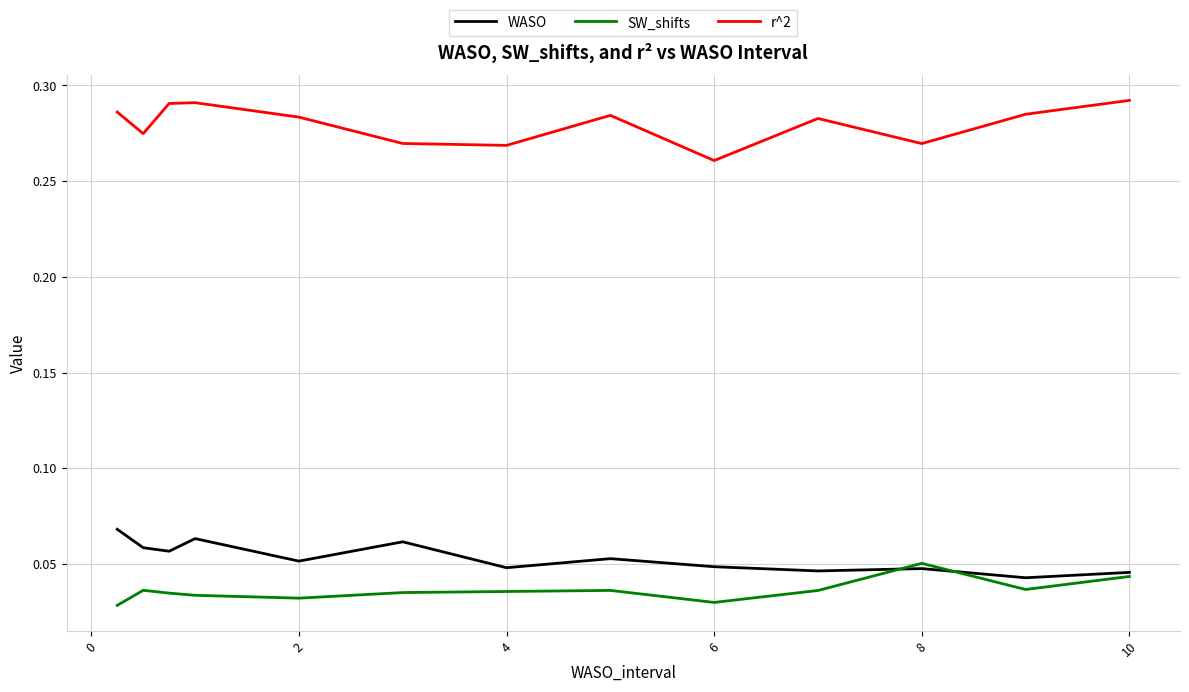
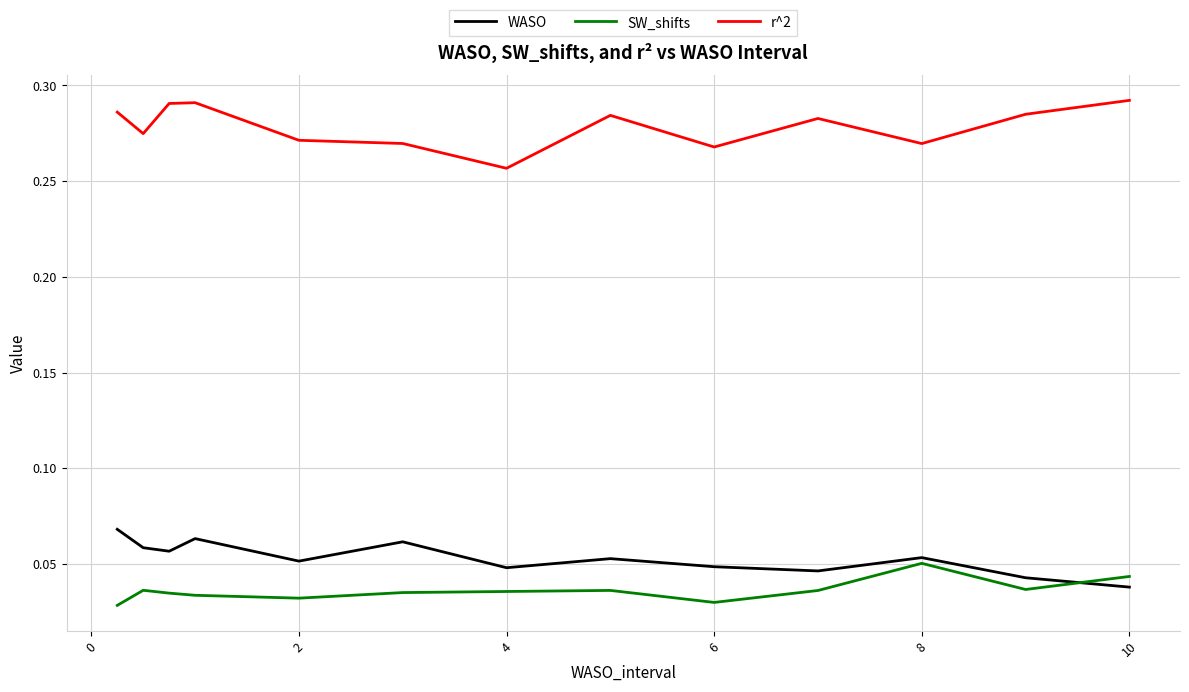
r^2, 2: 0.283 -> 0.271
r^2, 4: 0.269 -> 0.257
r^2, 6: 0.261 -> 0.268
WASO, 8: 0.048 -> 0.053
WASO, 10: 0.046 -> 0.038
